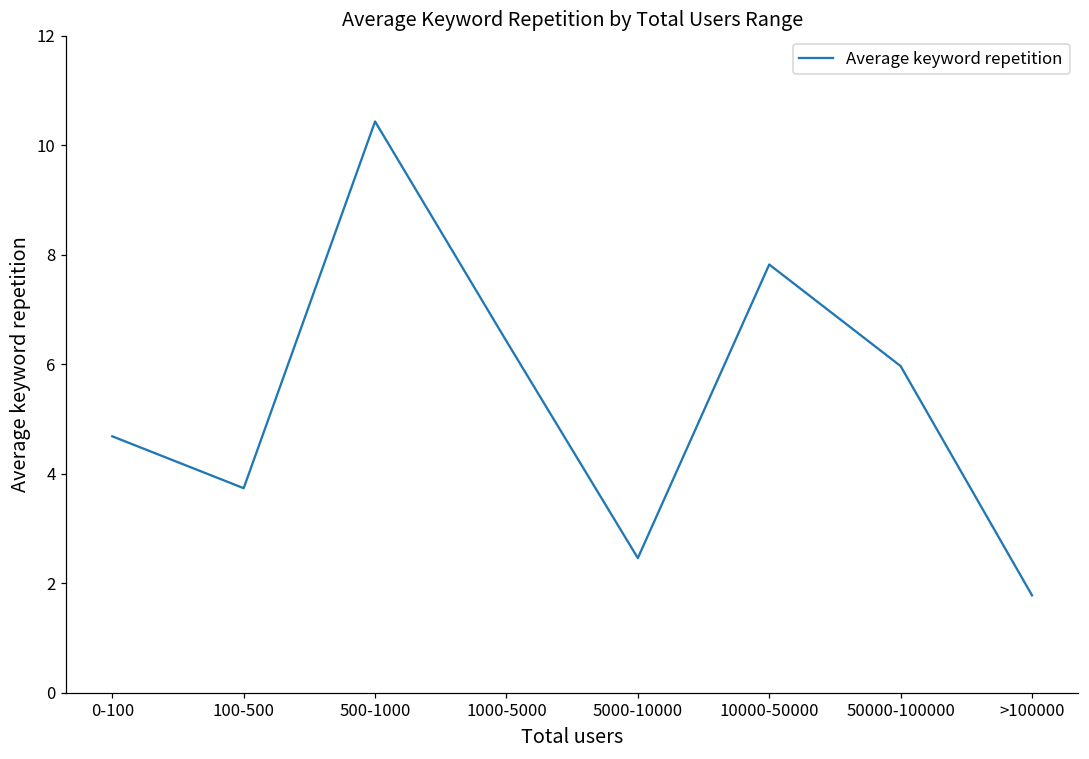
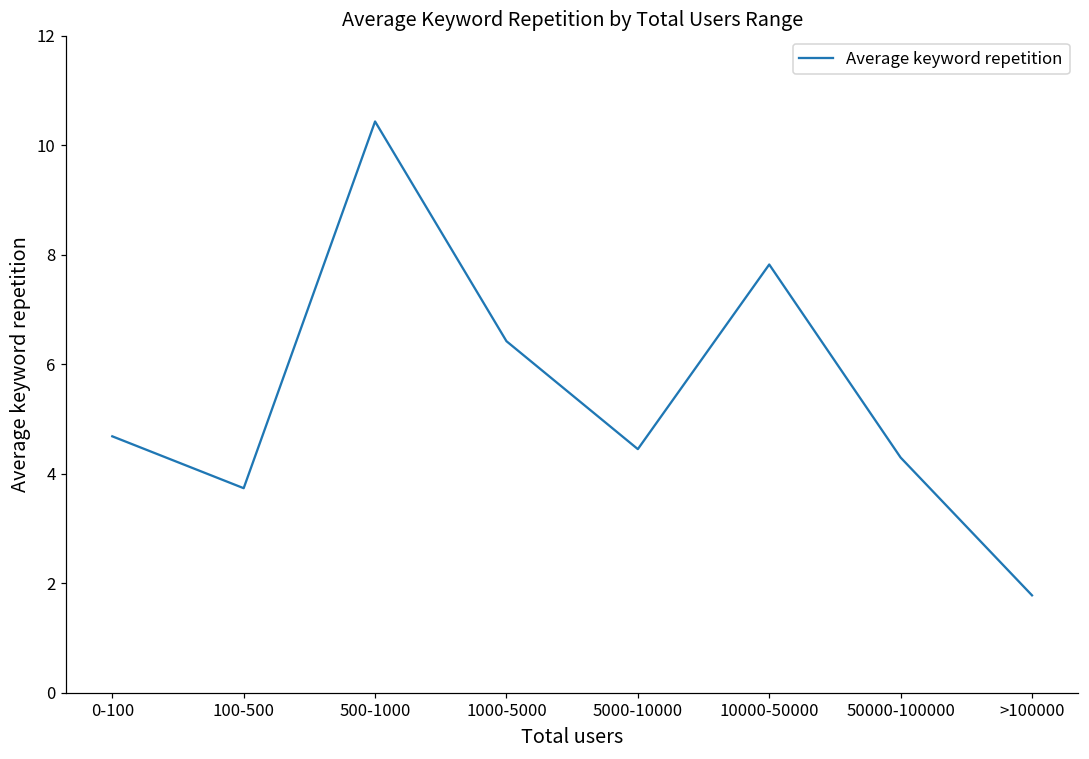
5000-10000: 2.5 -> 4.4
50000-100000: 6.0 -> 4.3
